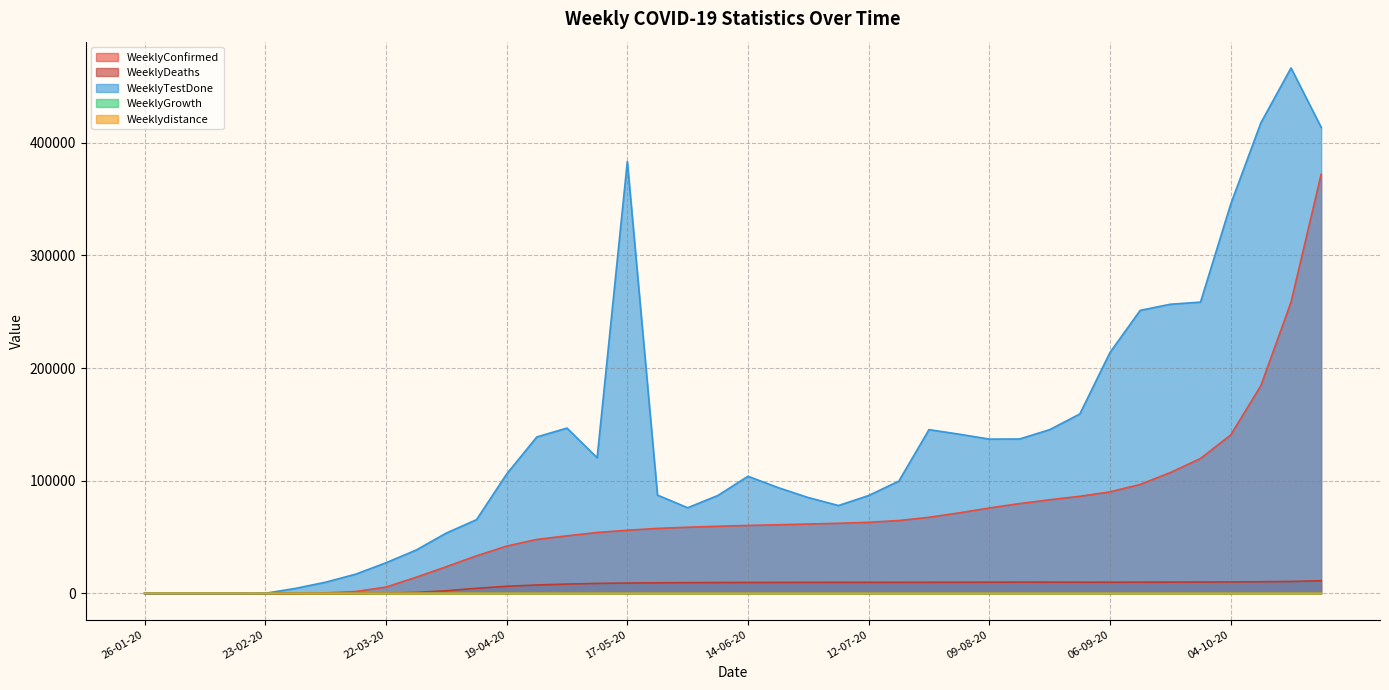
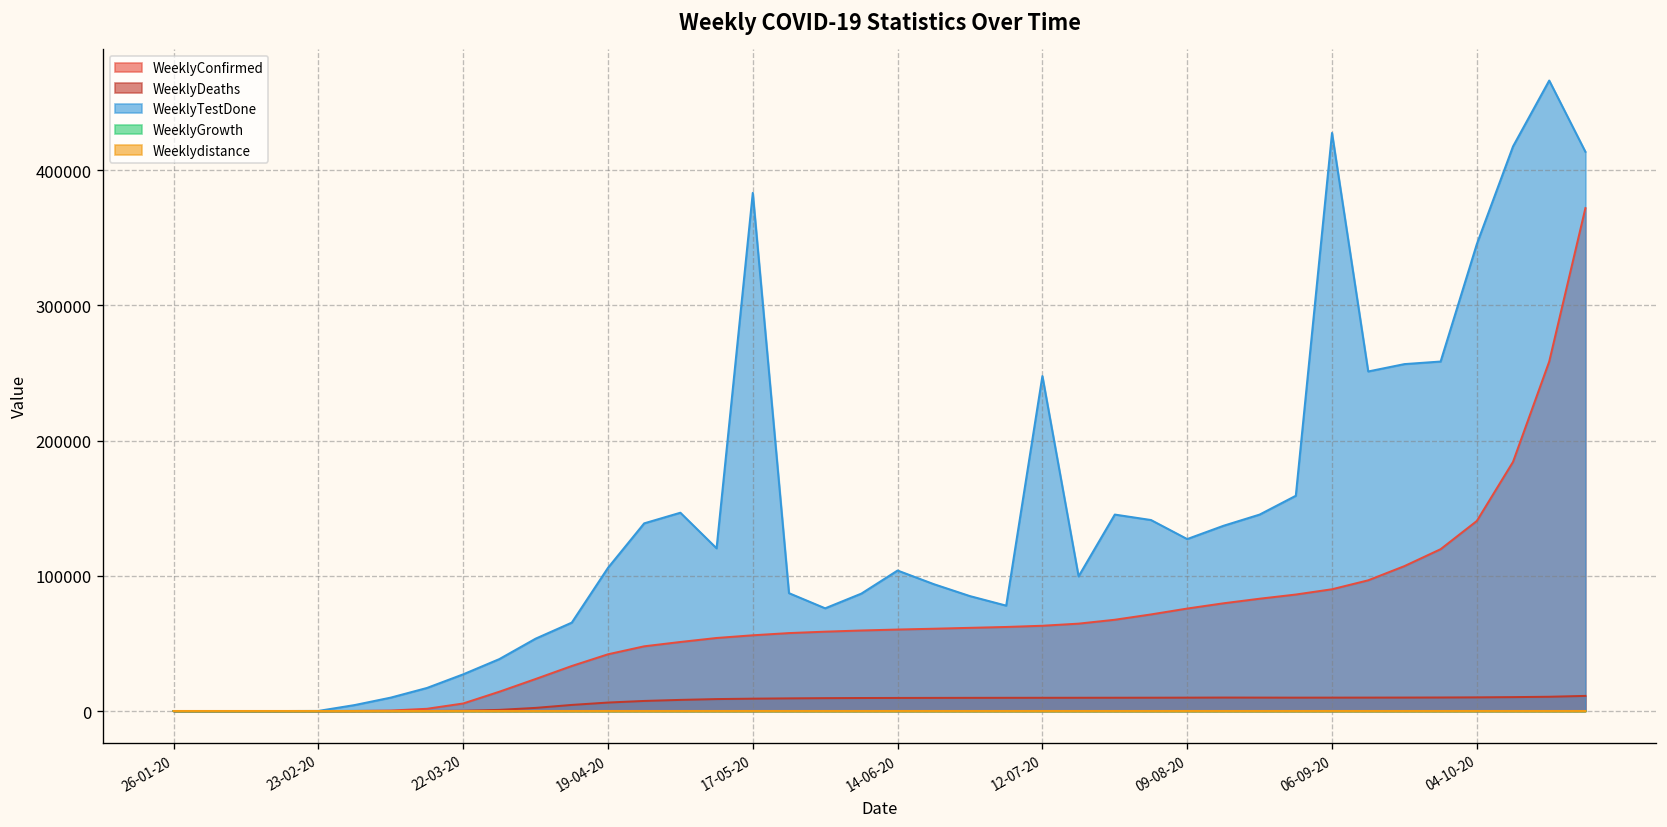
WeeklyTestDone, 12-07-20: 87000 -> 248000
WeeklyTestDone, 09-08-20: 137000 -> 127000
WeeklyTestDone, 06-09-20: 214000 -> 428000
